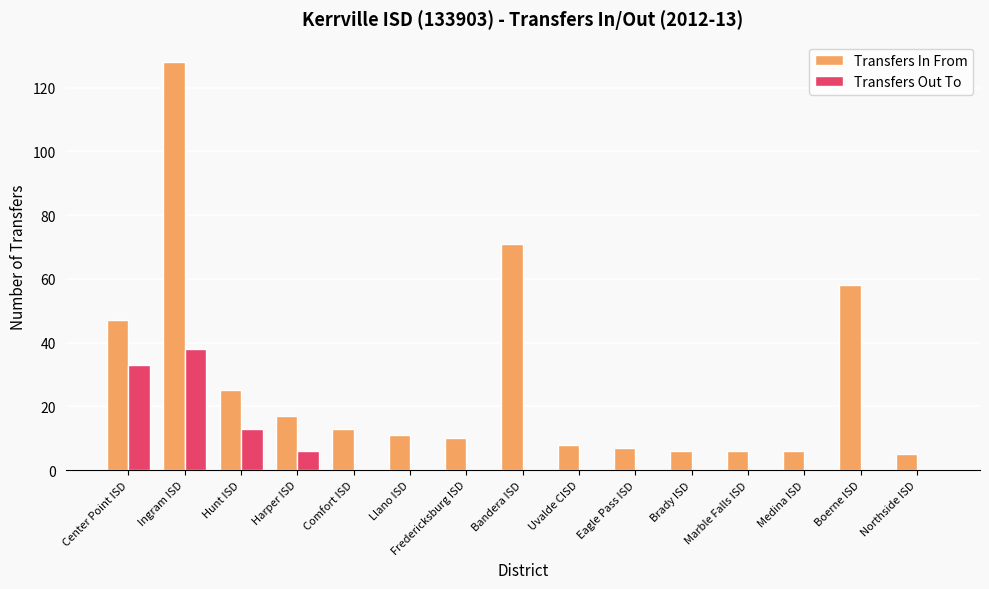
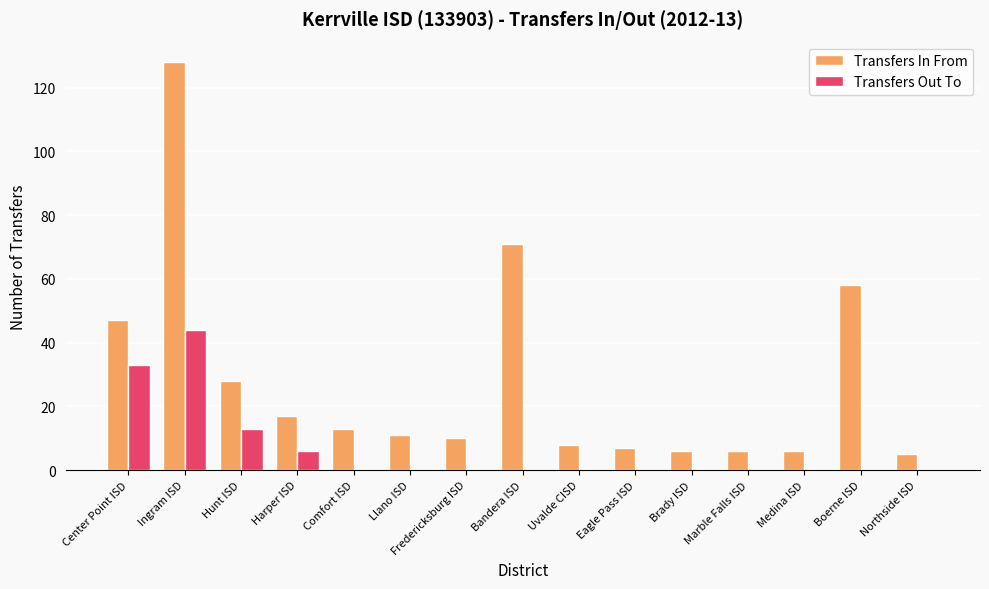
Transfers Out To, Ingram ISD: 38 -> 44
Transfers In From, Hunt ISD: 25 -> 28
